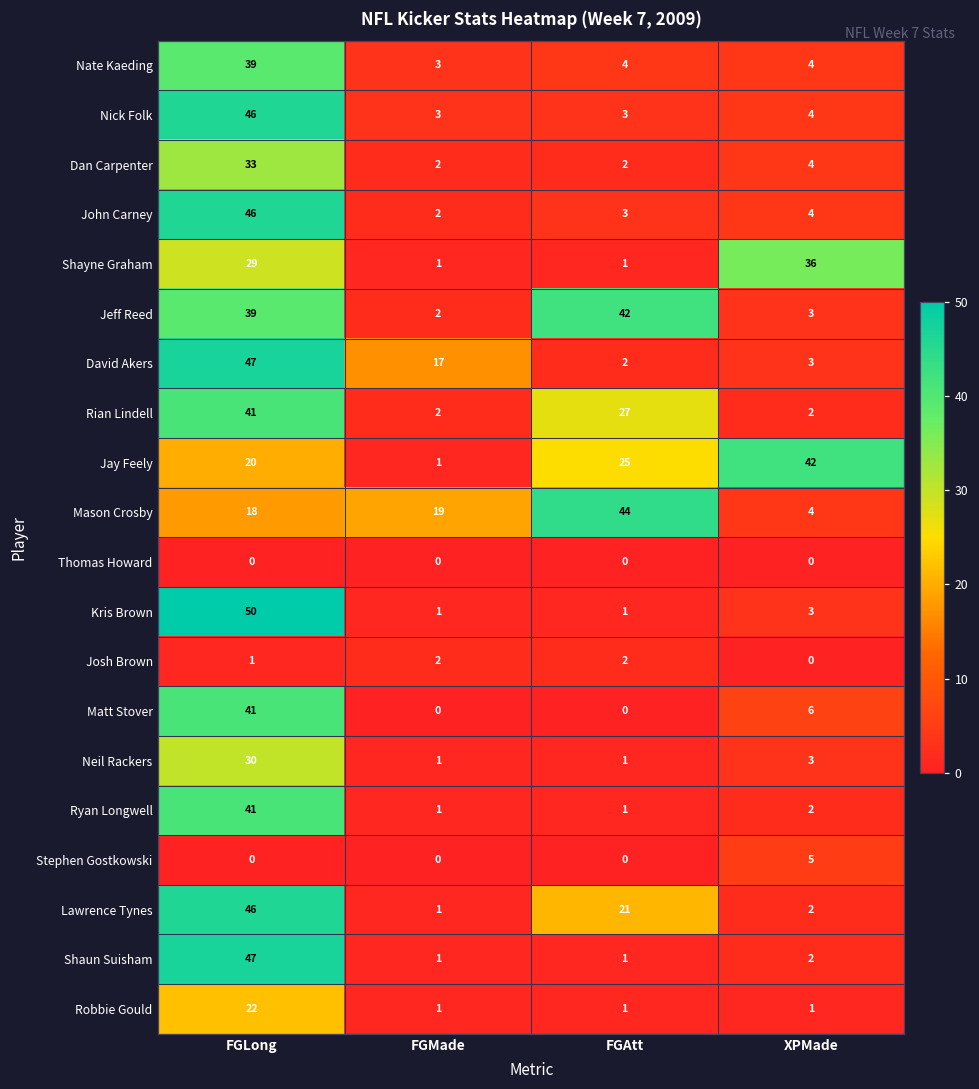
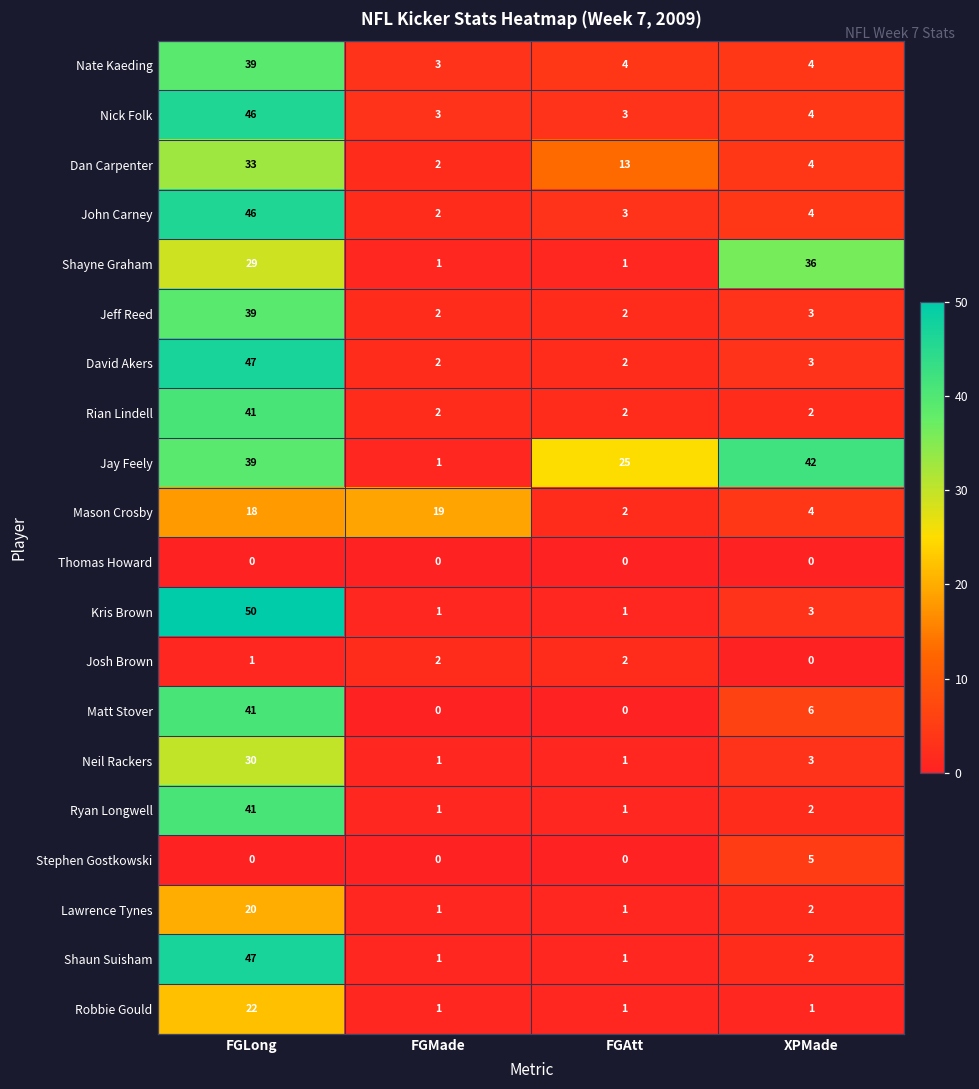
Dan Carpenter, FGAtt: 2 -> 13
Jeff Reed, FGAtt: 42 -> 2
David Akers, FGMade: 17 -> 2
Rian Lindell, FGAtt: 27 -> 2
Jay Feely, FGLong: 20 -> 39
Mason Crosby, FGAtt: 44 -> 2
Lawrence Tynes, FGLong: 46 -> 20
Lawrence Tynes, FGAtt: 21 -> 1
